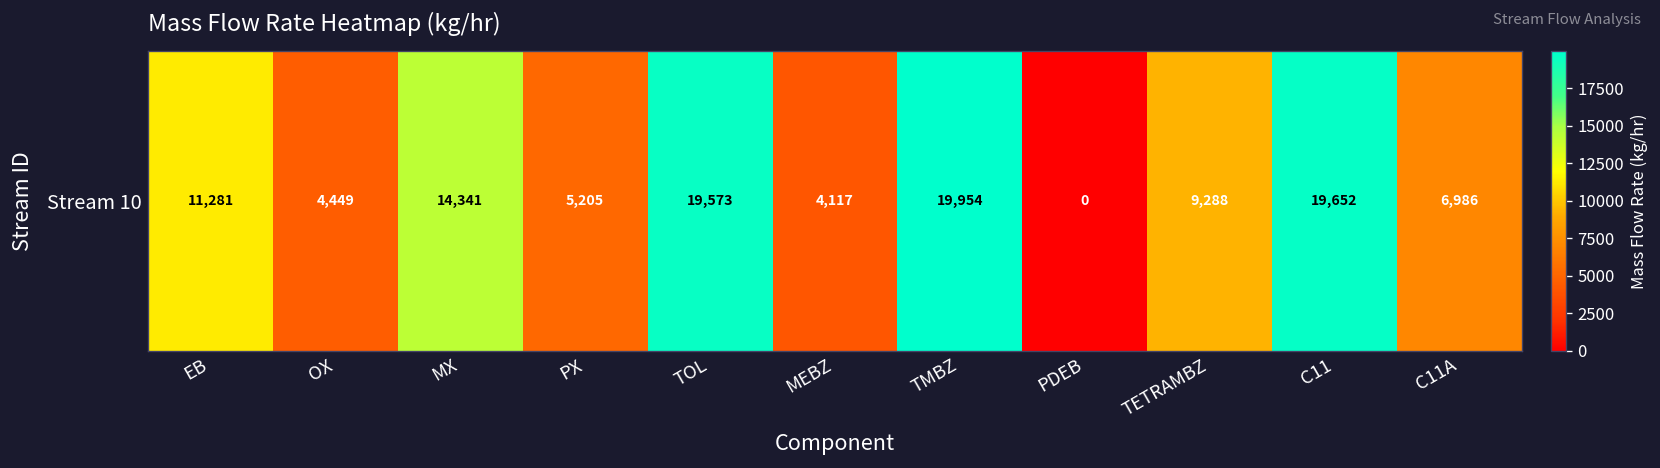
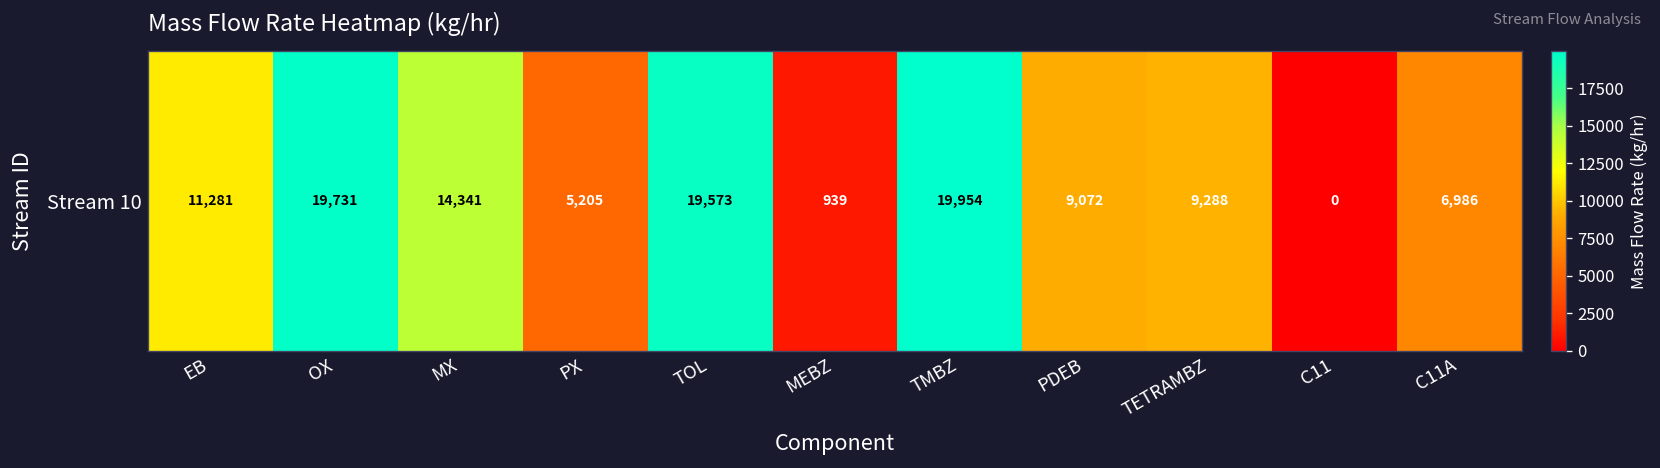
Stream 10, OX: 4,449 -> 19,731
Stream 10, MEBZ: 4,117 -> 939
Stream 10, PDEB: 0 -> 9,072
Stream 10, C11: 19,652 -> 0
